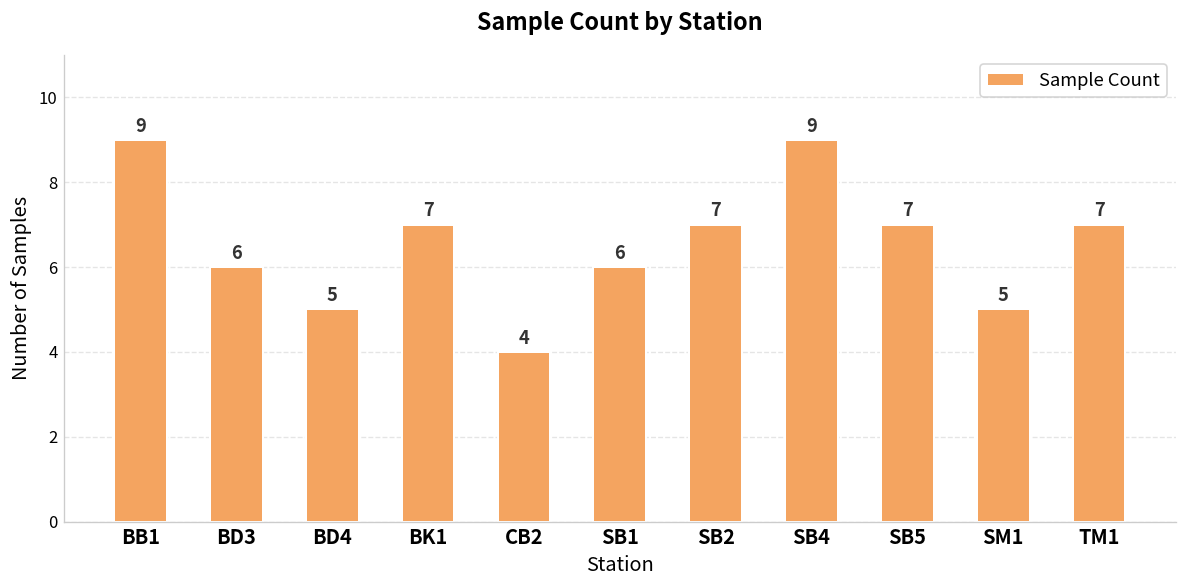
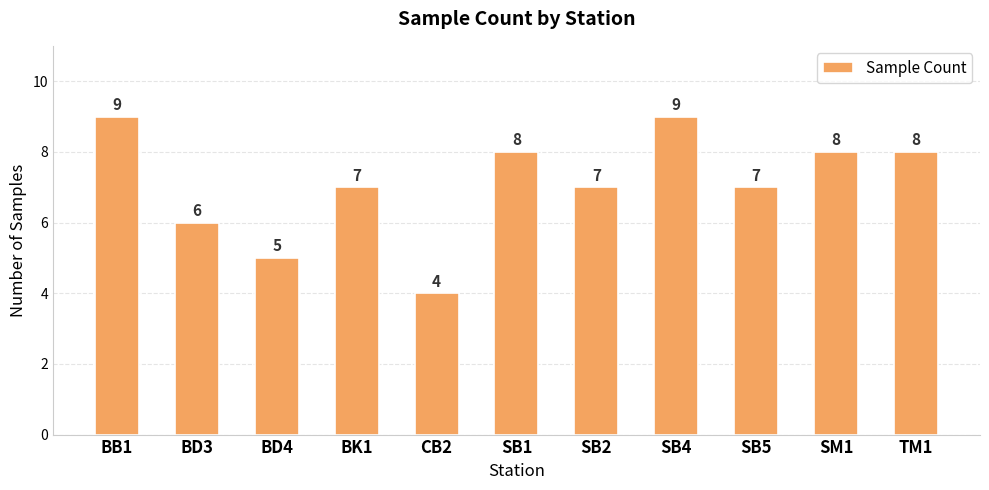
SB1: 6 -> 8
SM1: 5 -> 8
TM1: 7 -> 8
